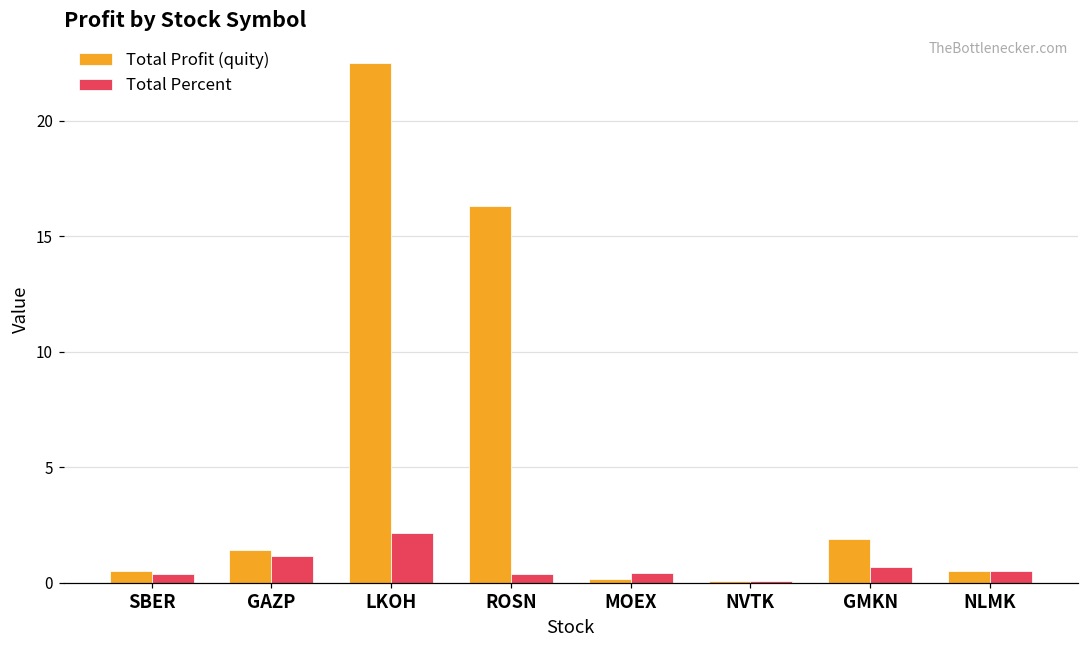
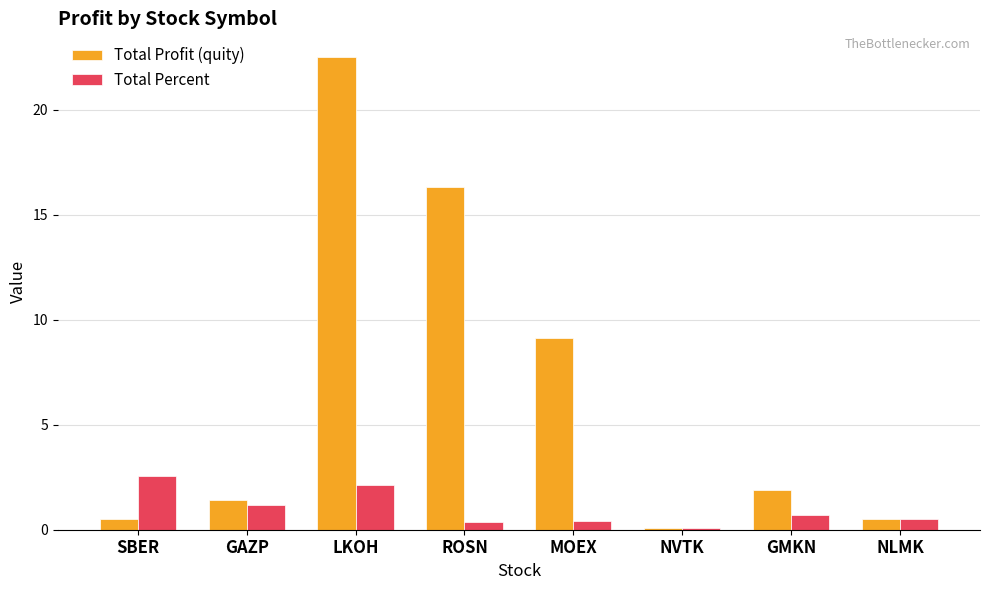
Total Percent, SBER: 0.4 -> 2.6
Total Profit (quity), MOEX: 0.2 -> 9.2
